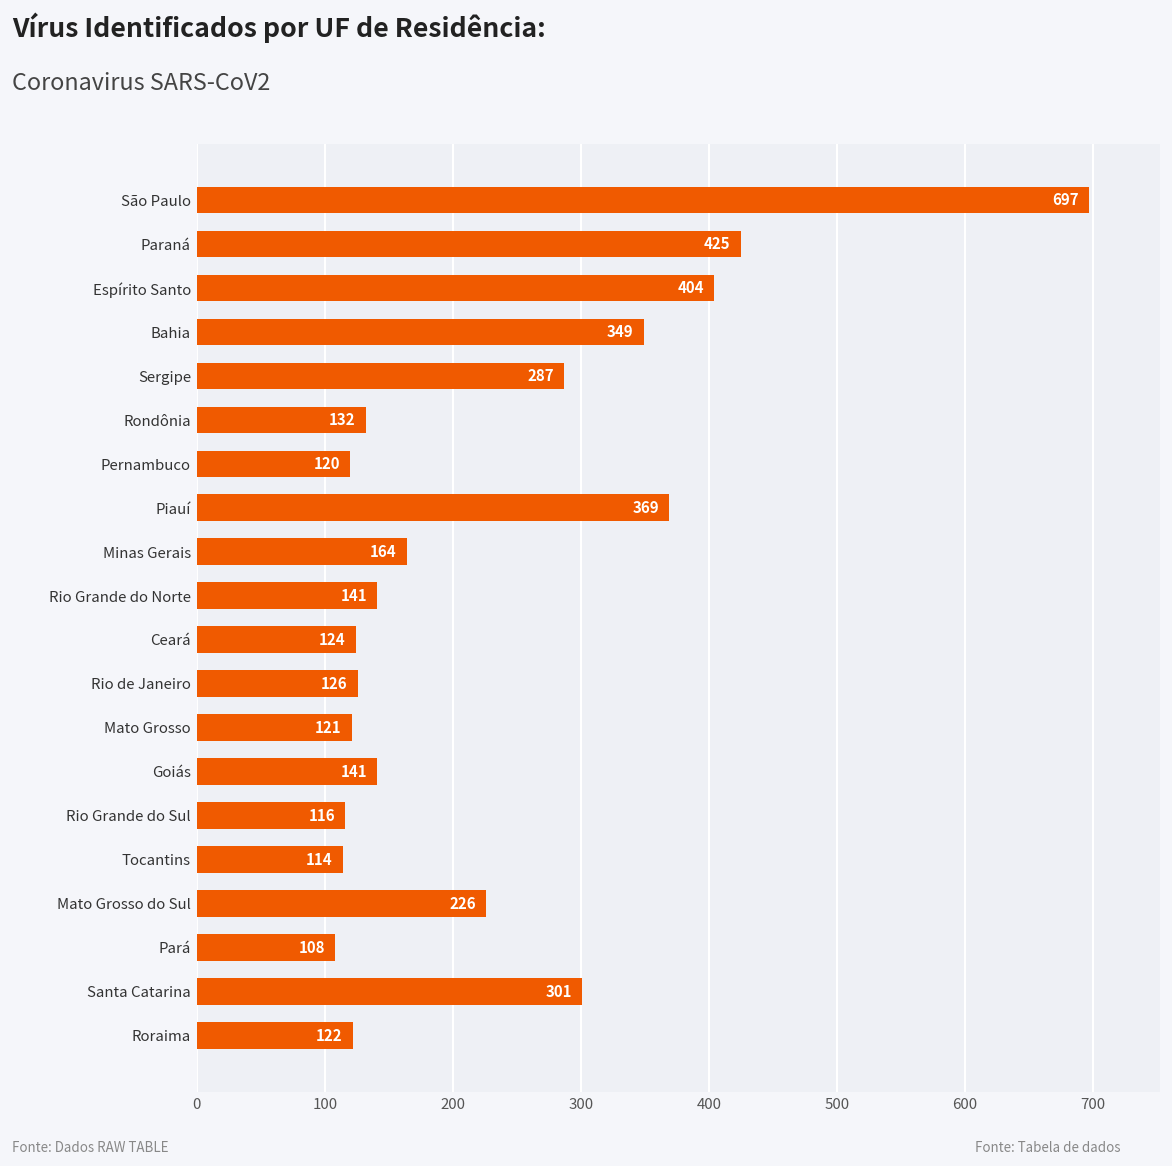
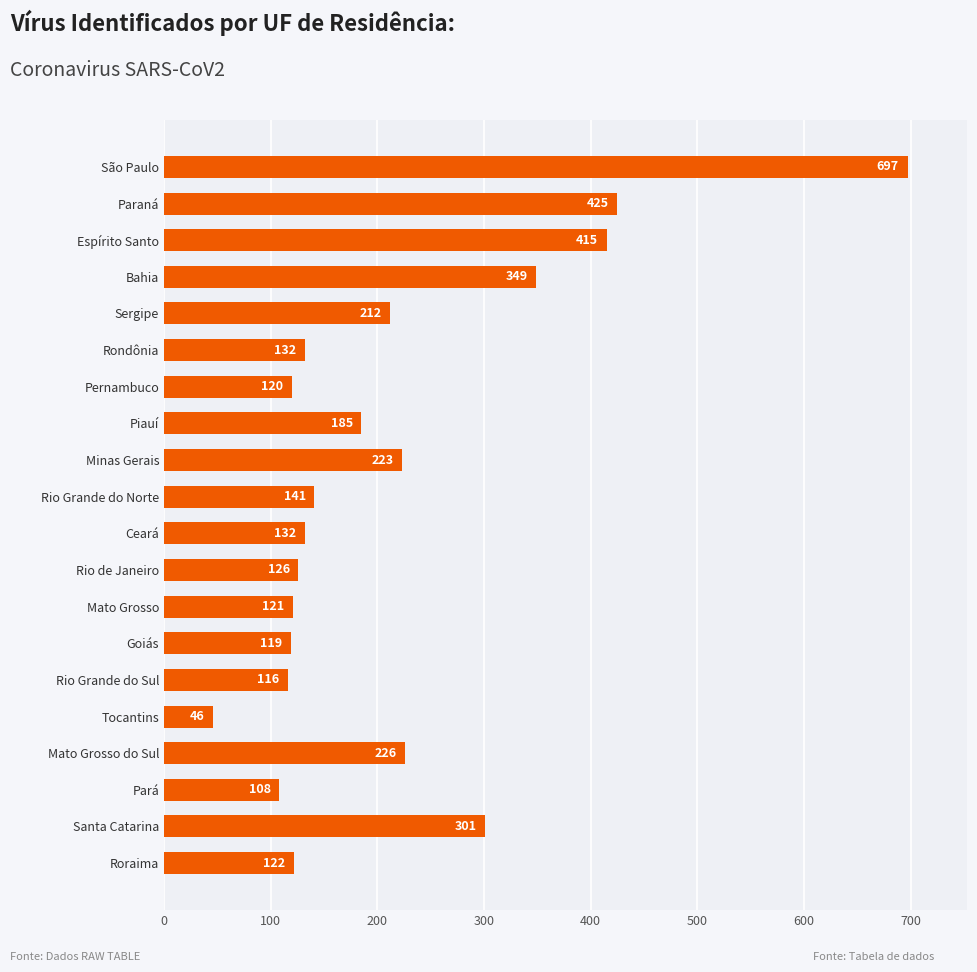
Espírito Santo: 404 -> 415
Sergipe: 287 -> 212
Piauí: 369 -> 185
Minas Gerais: 164 -> 223
Ceará: 124 -> 132
Goiás: 141 -> 119
Tocantins: 114 -> 46
